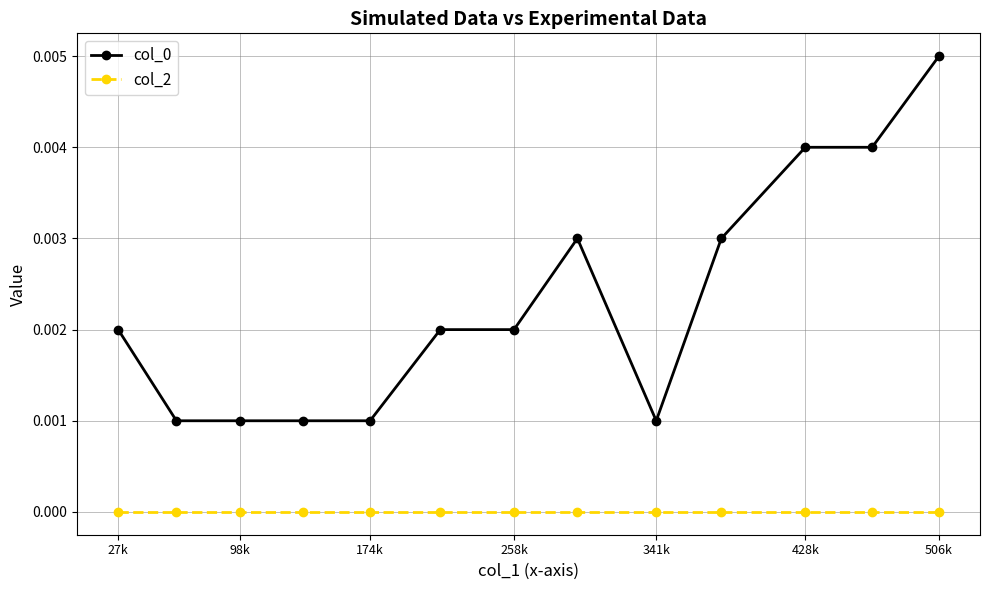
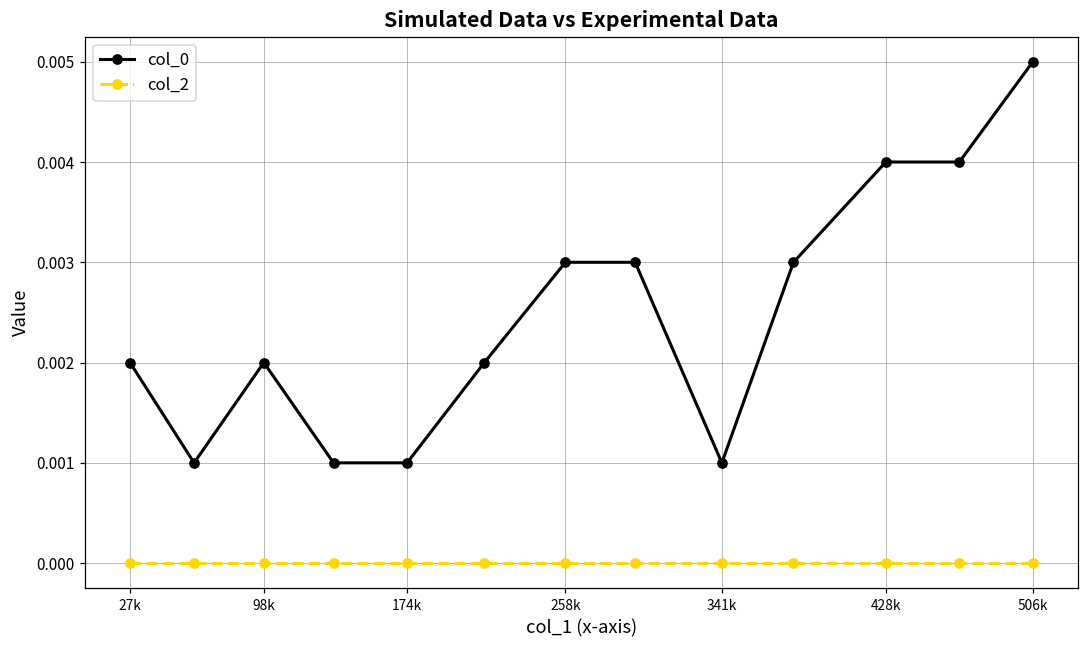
col_0, 98k: 0.001 -> 0.002
col_0, 258k: 0.002 -> 0.003
